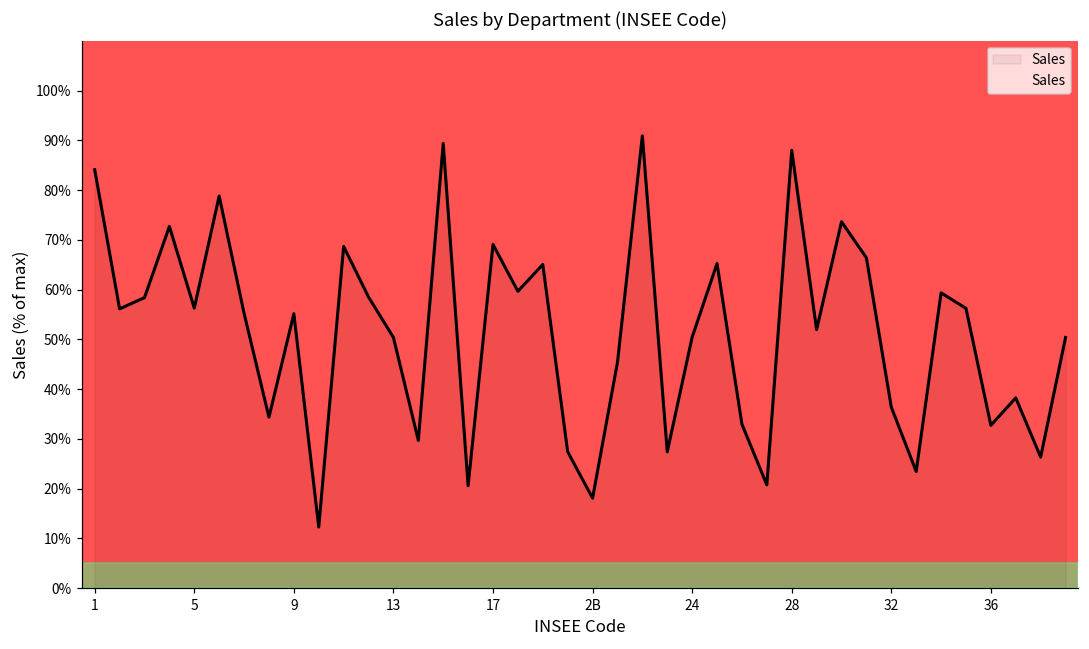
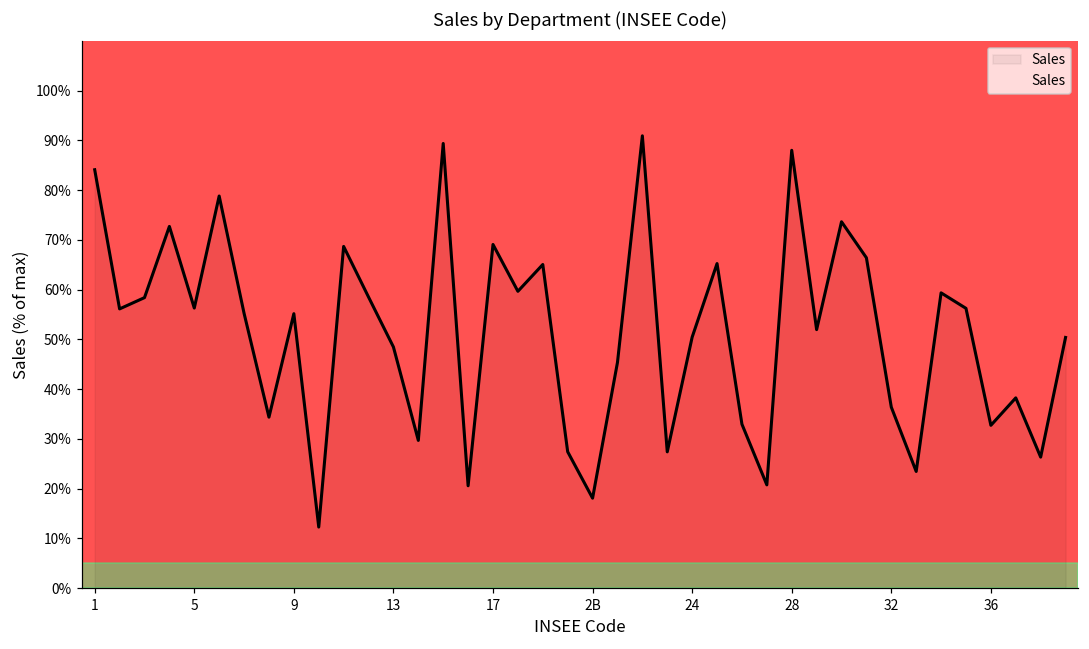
13: 50% -> 48%
